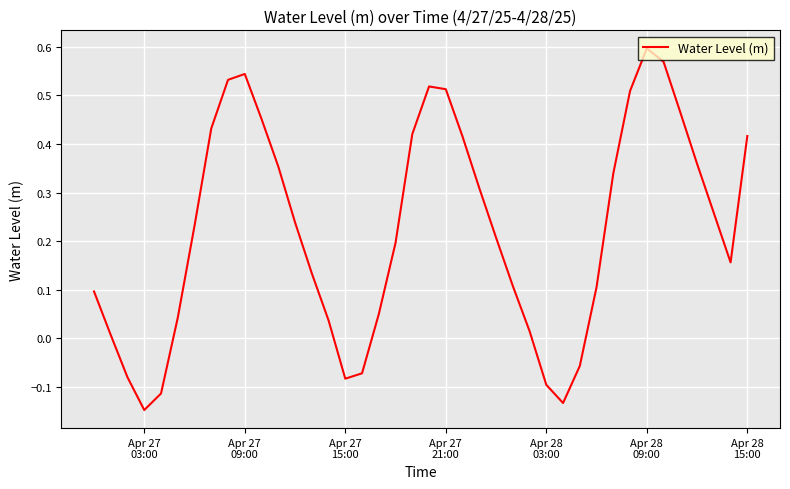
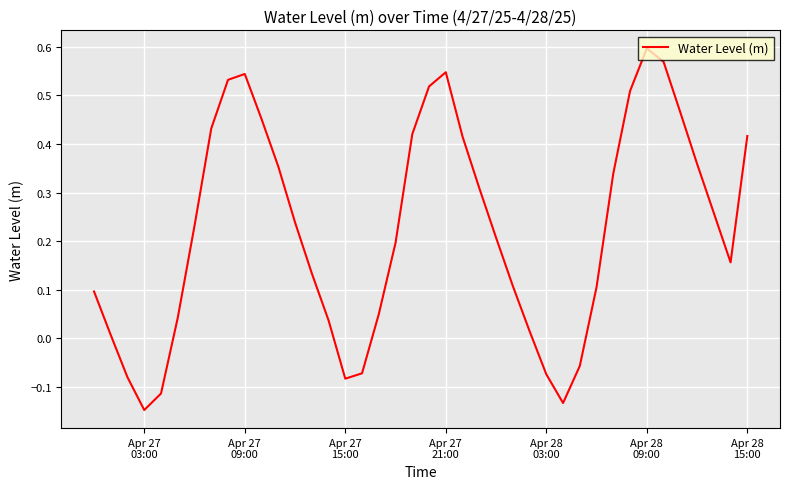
Apr 27 21:00: 0.51 -> 0.55
Apr 28 03:00: -0.10 -> -0.07
